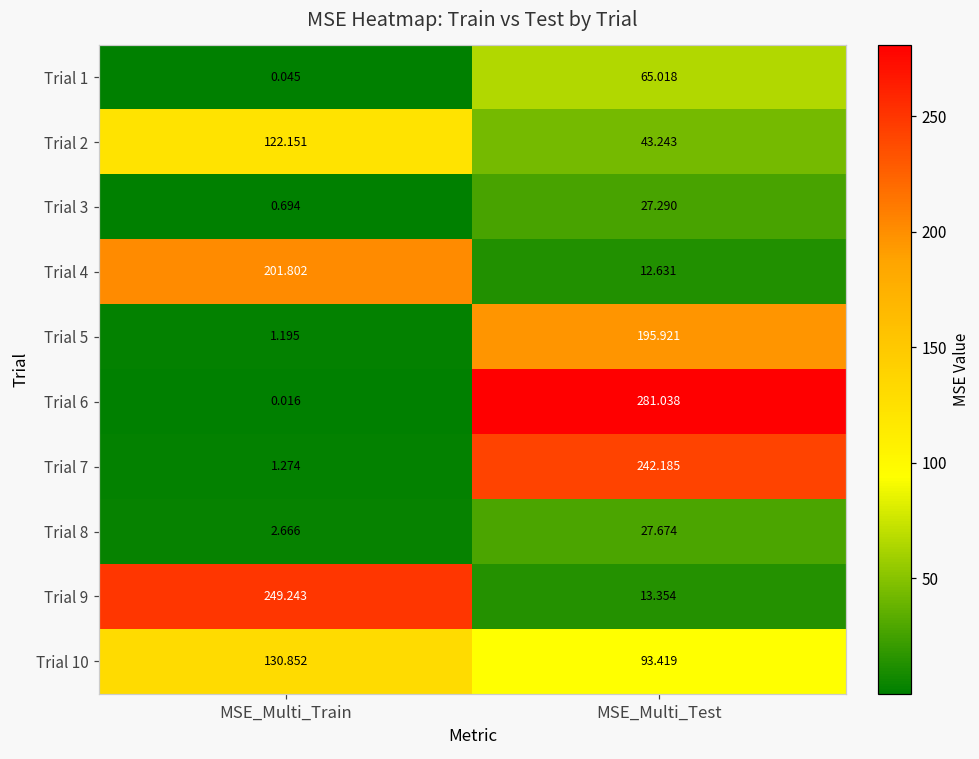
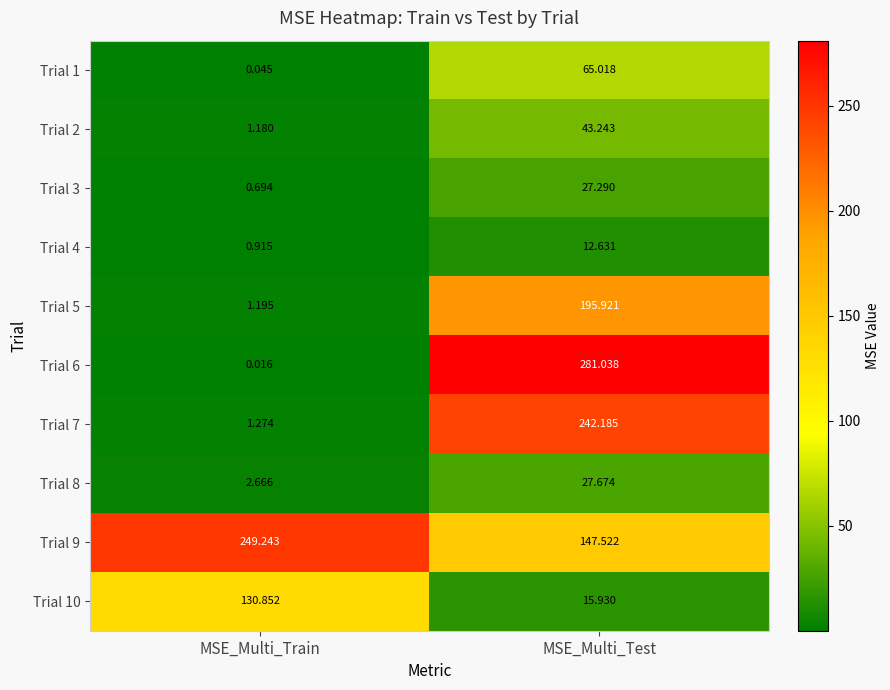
Trial 2, MSE_Multi_Train: 122.151 -> 1.180
Trial 4, MSE_Multi_Train: 201.802 -> 0.915
Trial 9, MSE_Multi_Test: 13.354 -> 147.522
Trial 10, MSE_Multi_Test: 93.419 -> 15.930
